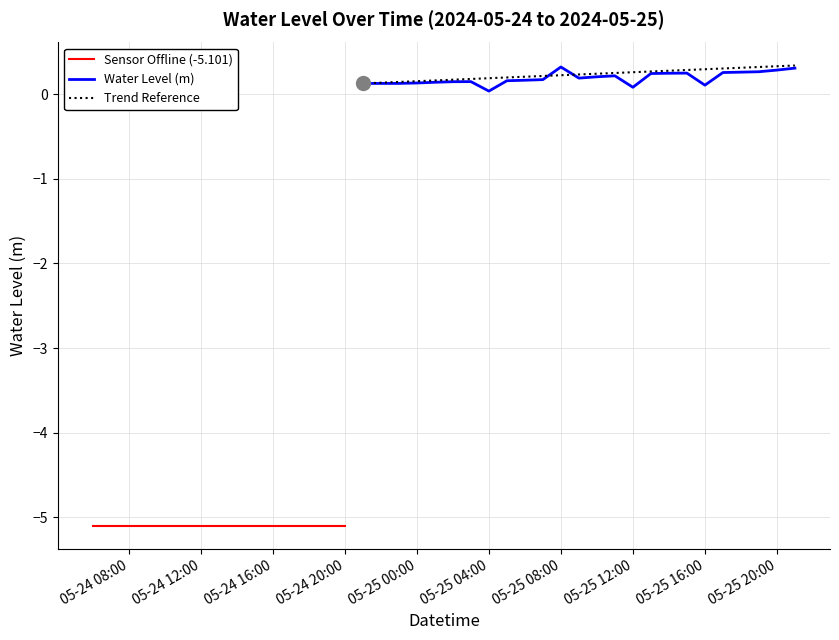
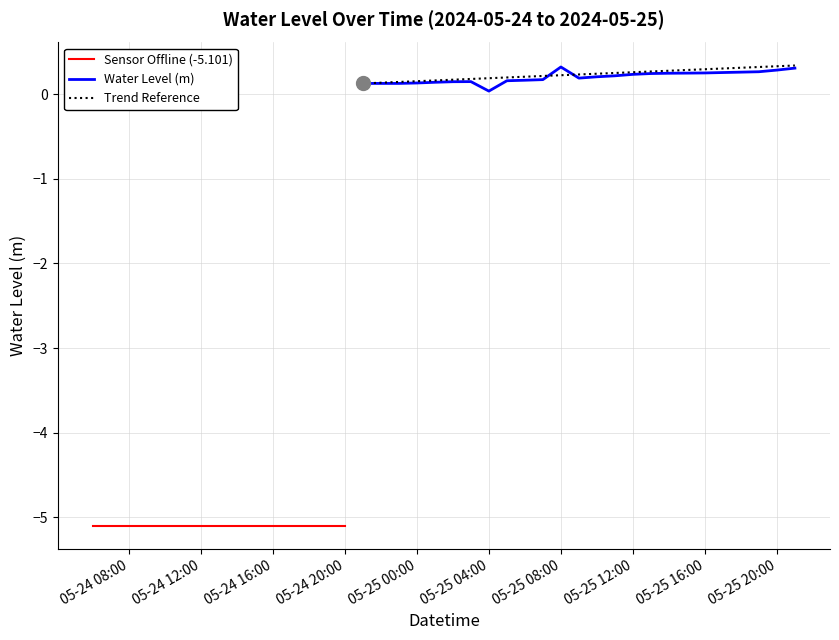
Water Level (m), 05-25 12:00: 0.1 -> 0.2
Water Level (m), 05-25 16:00: 0.1 -> 0.3
